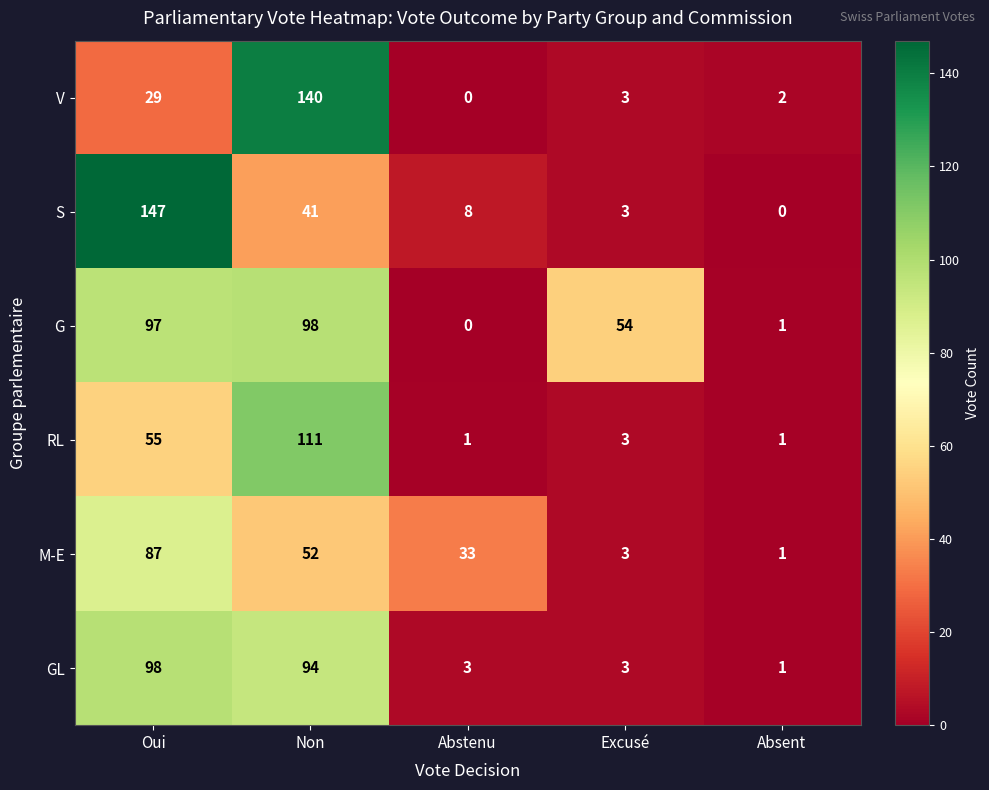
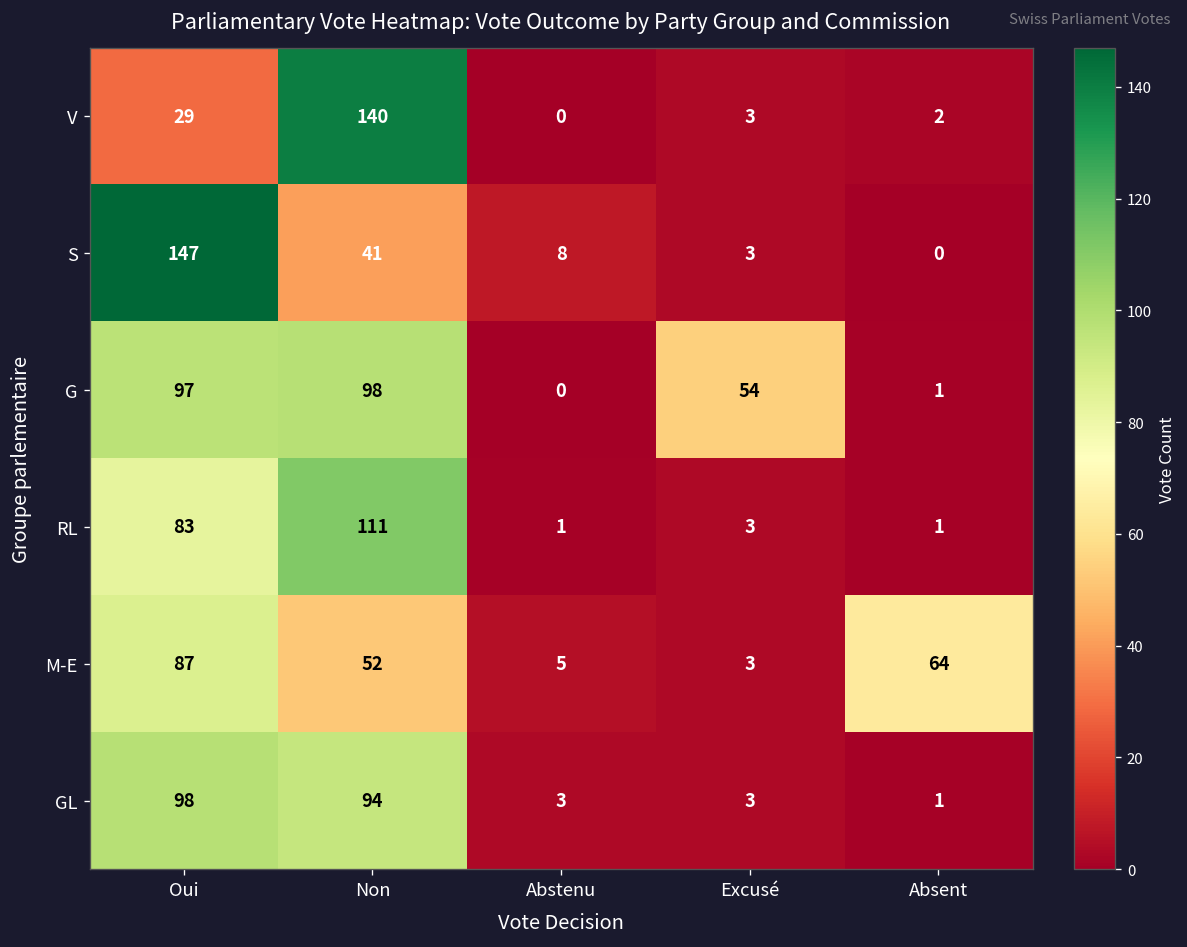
RL, Oui: 55 -> 83
M-E, Abstenu: 33 -> 5
M-E, Absent: 1 -> 64
